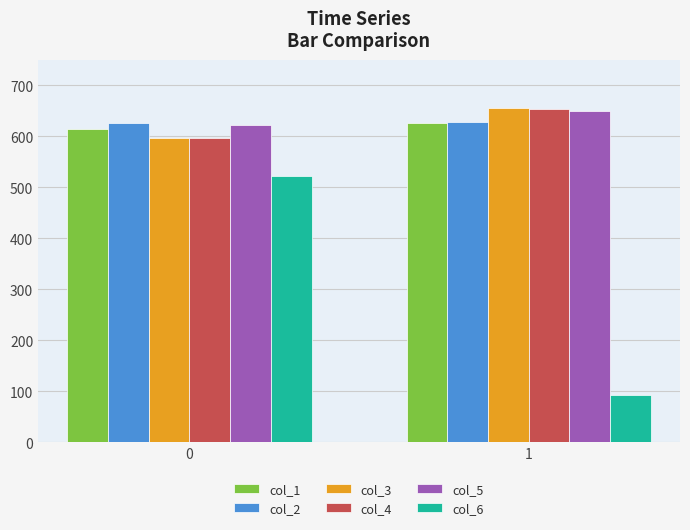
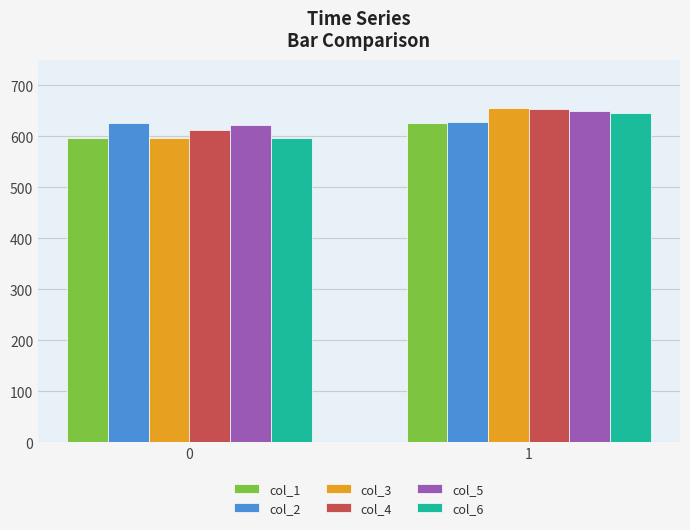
col_1, 0: 620 -> 600
col_4, 0: 600 -> 610
col_6, 0: 520 -> 600
col_6, 1: 90 -> 650
